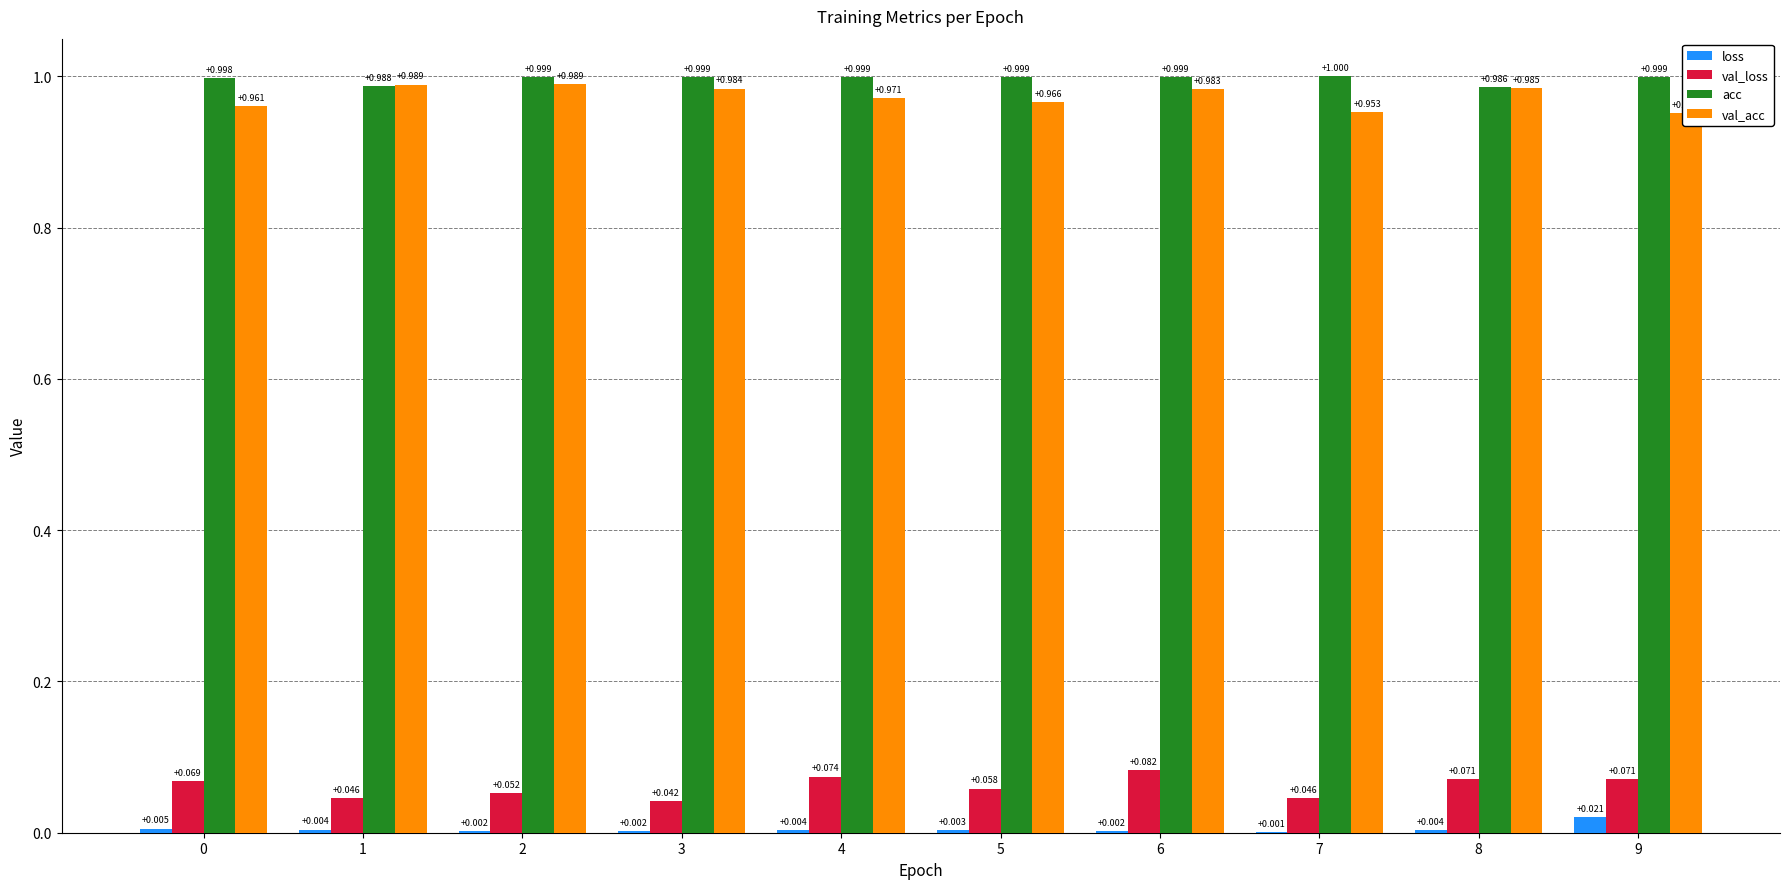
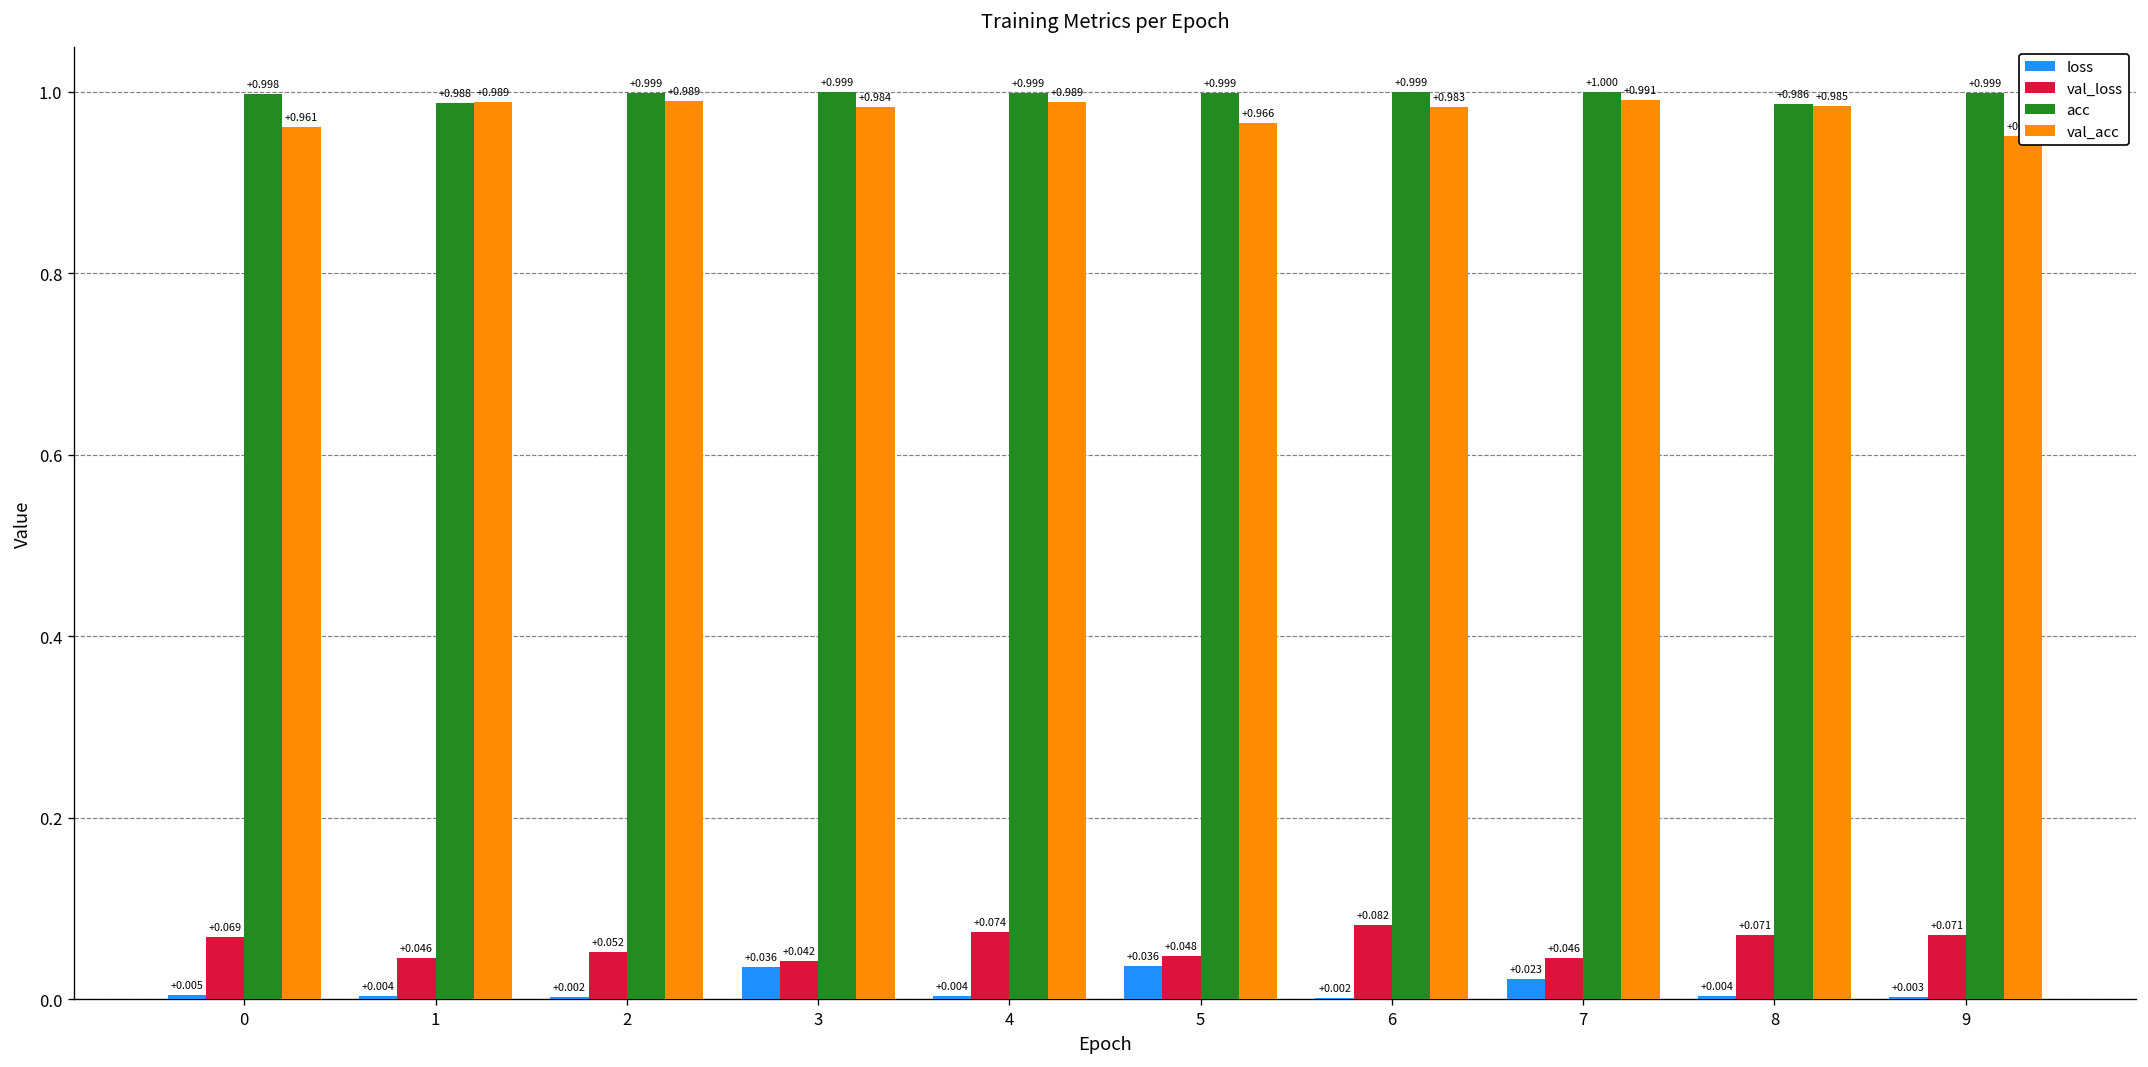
loss, 3: +0.002 -> +0.036
val_acc, 4: +0.971 -> +0.989
loss, 5: +0.003 -> +0.036
val_loss, 5: +0.058 -> +0.048
loss, 7: +0.001 -> +0.023
val_acc, 7: +0.953 -> +0.991
loss, 9: +0.021 -> +0.003
